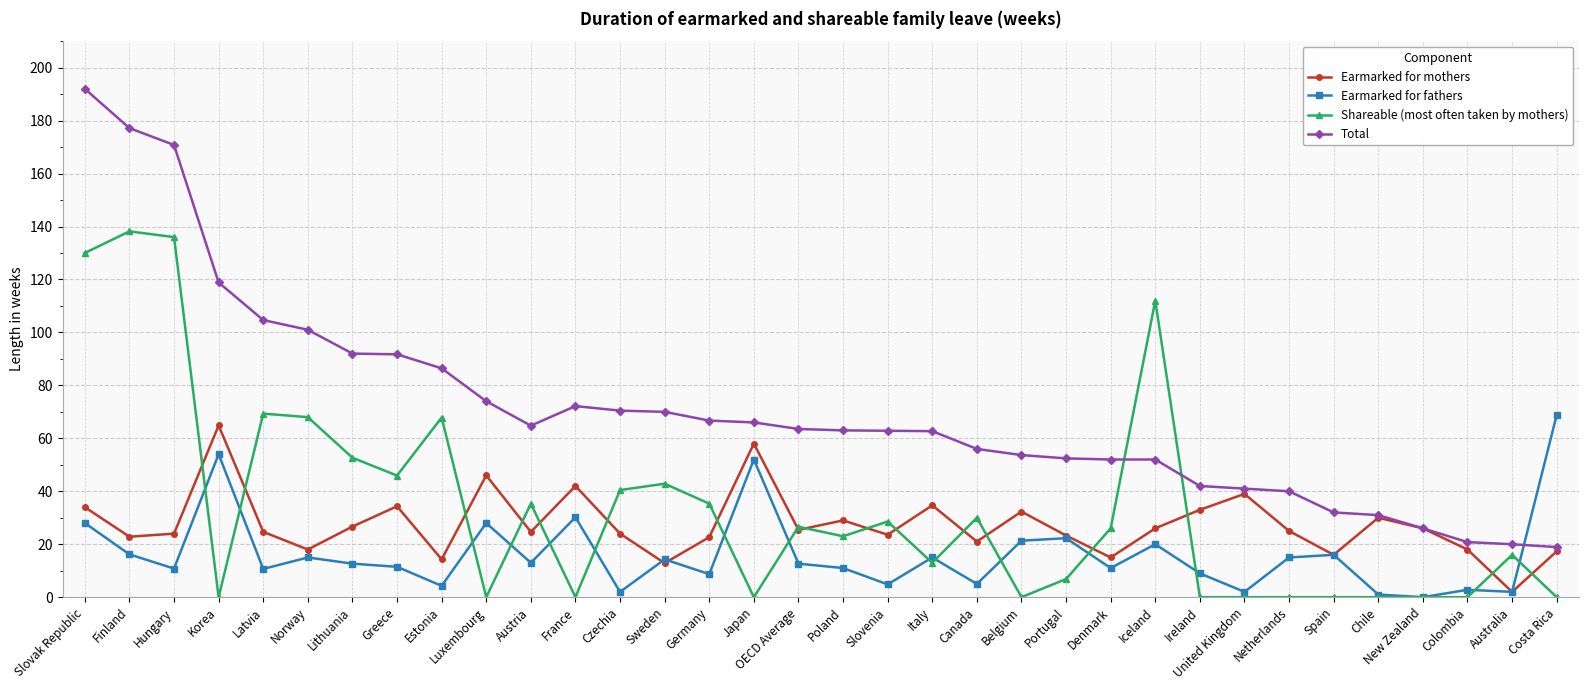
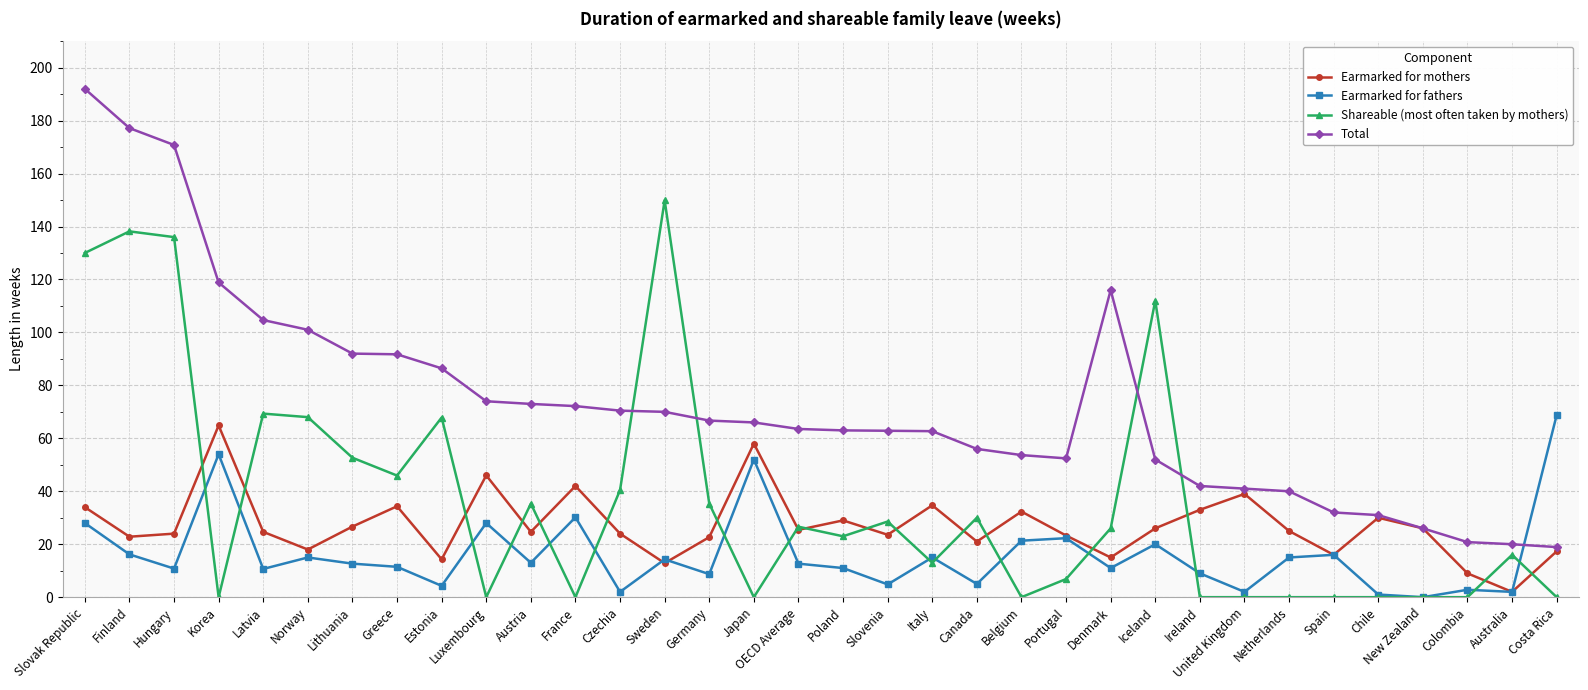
Total, Austria: 65 -> 73
Shareable (most often taken by mothers), Sweden: 43 -> 150
Total, Denmark: 52 -> 116
Earmarked for mothers, Colombia: 18 -> 9
